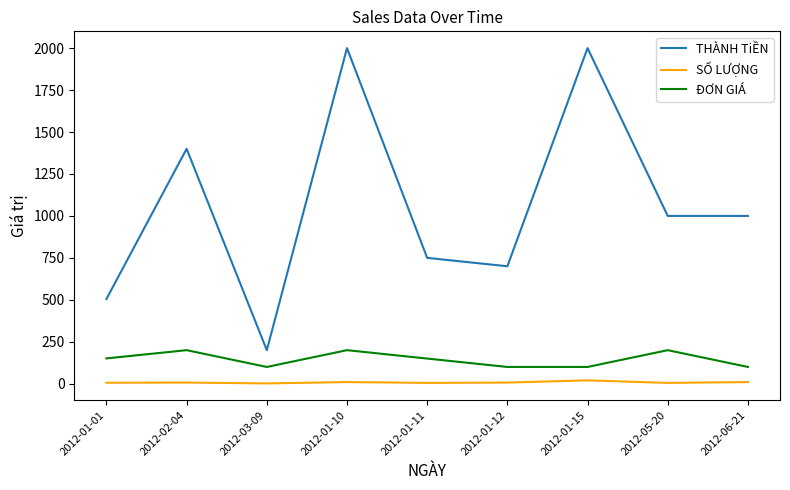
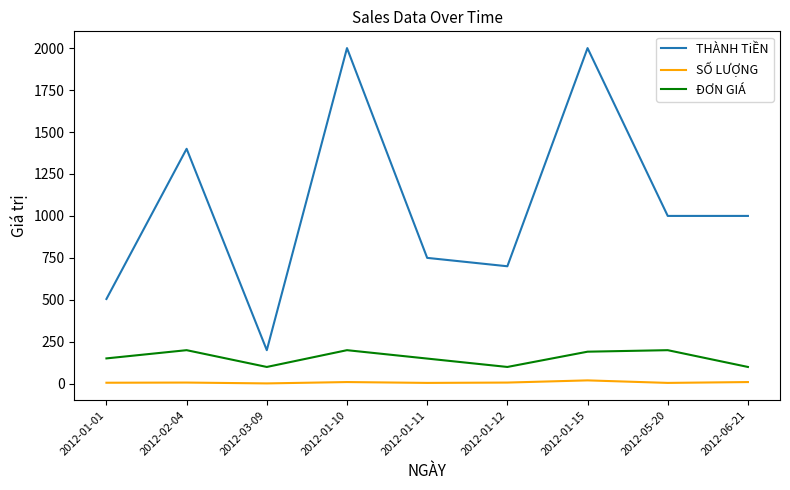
ĐƠN GIÁ, 2012-01-15: 100 -> 190
